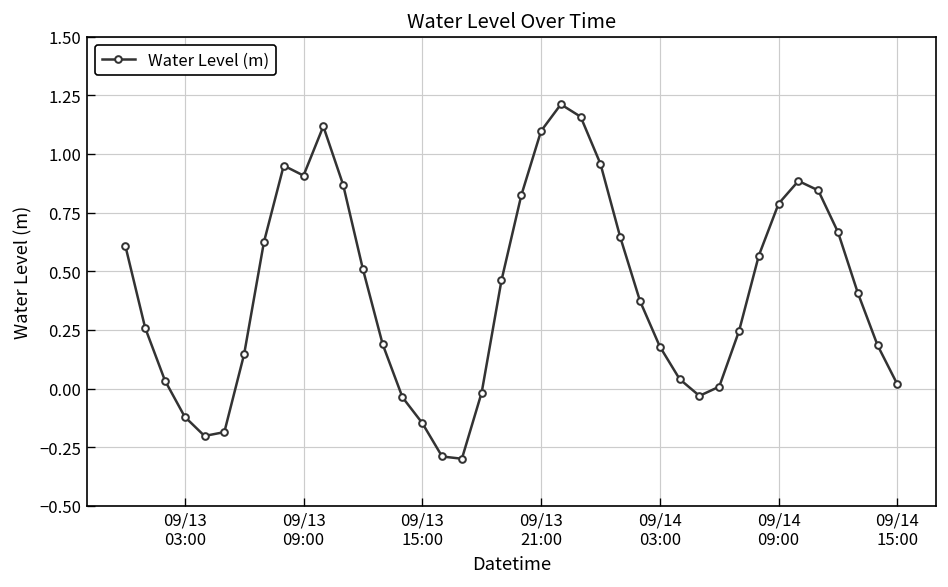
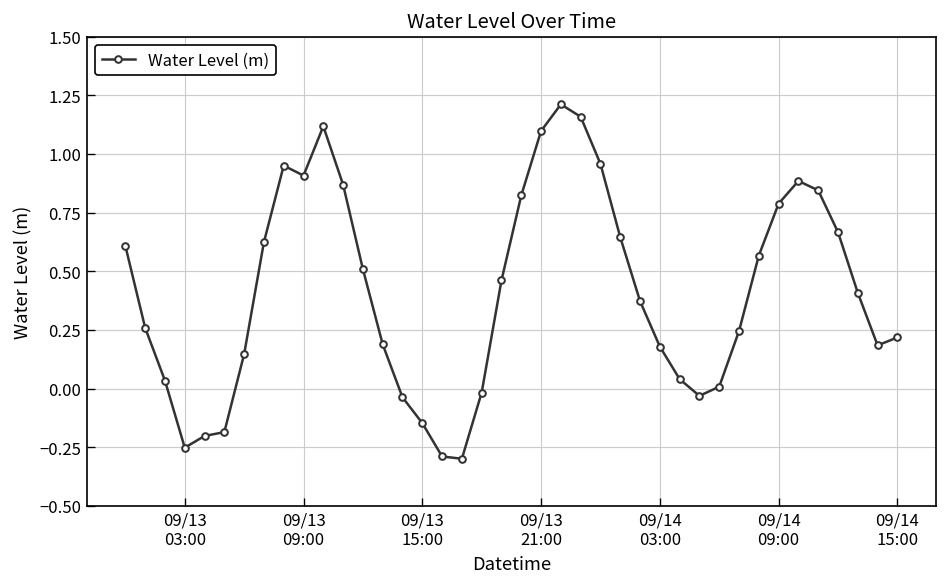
09/13 03:00: -0.12 -> -0.25
09/14 15:00: 0.02 -> 0.22
